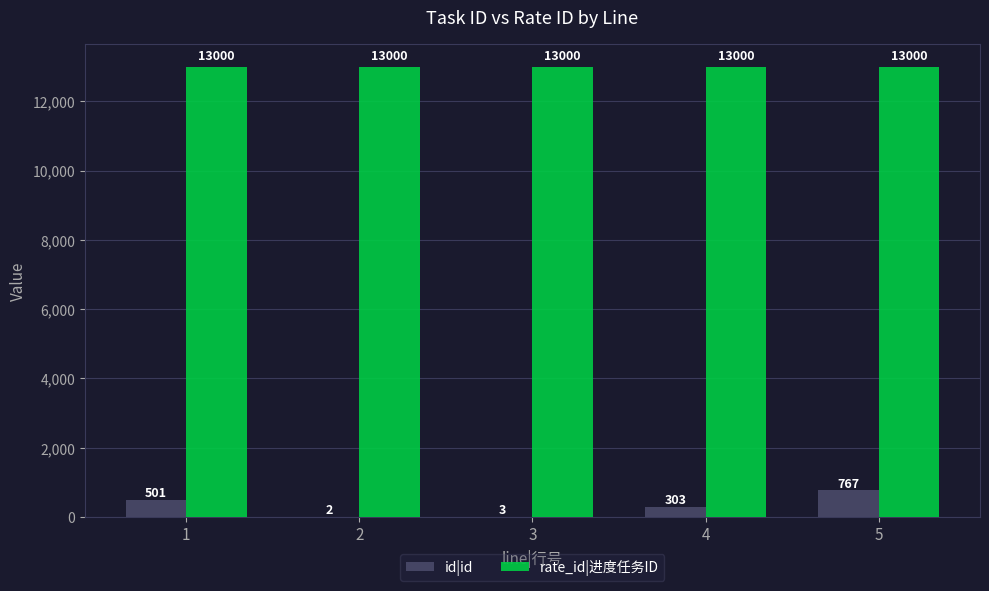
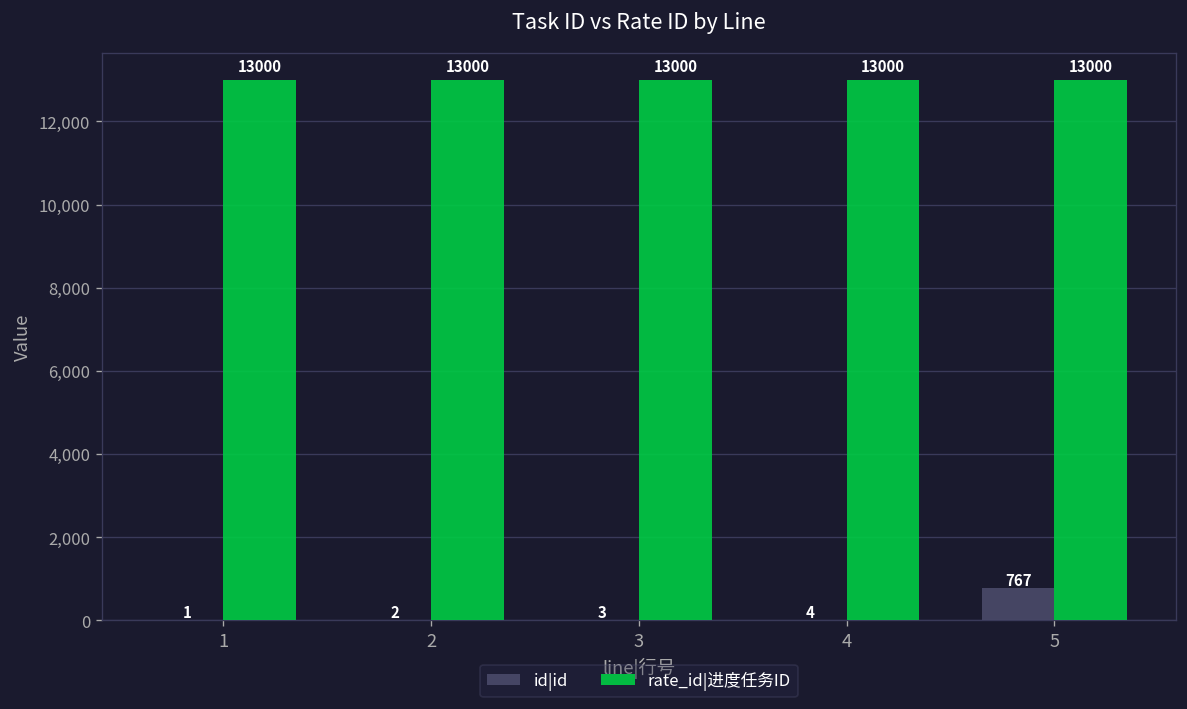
id|id, 1: 501 -> 1
id|id, 4: 303 -> 4
